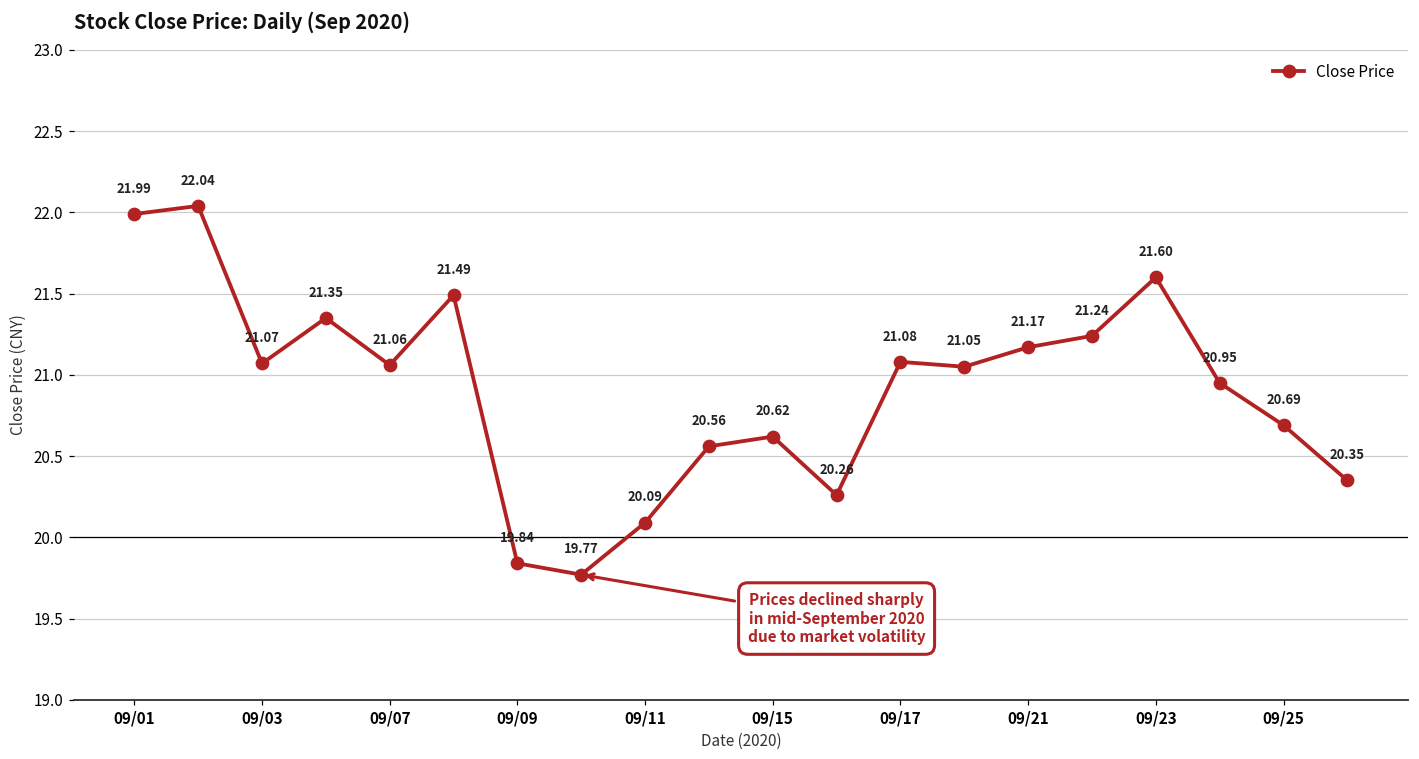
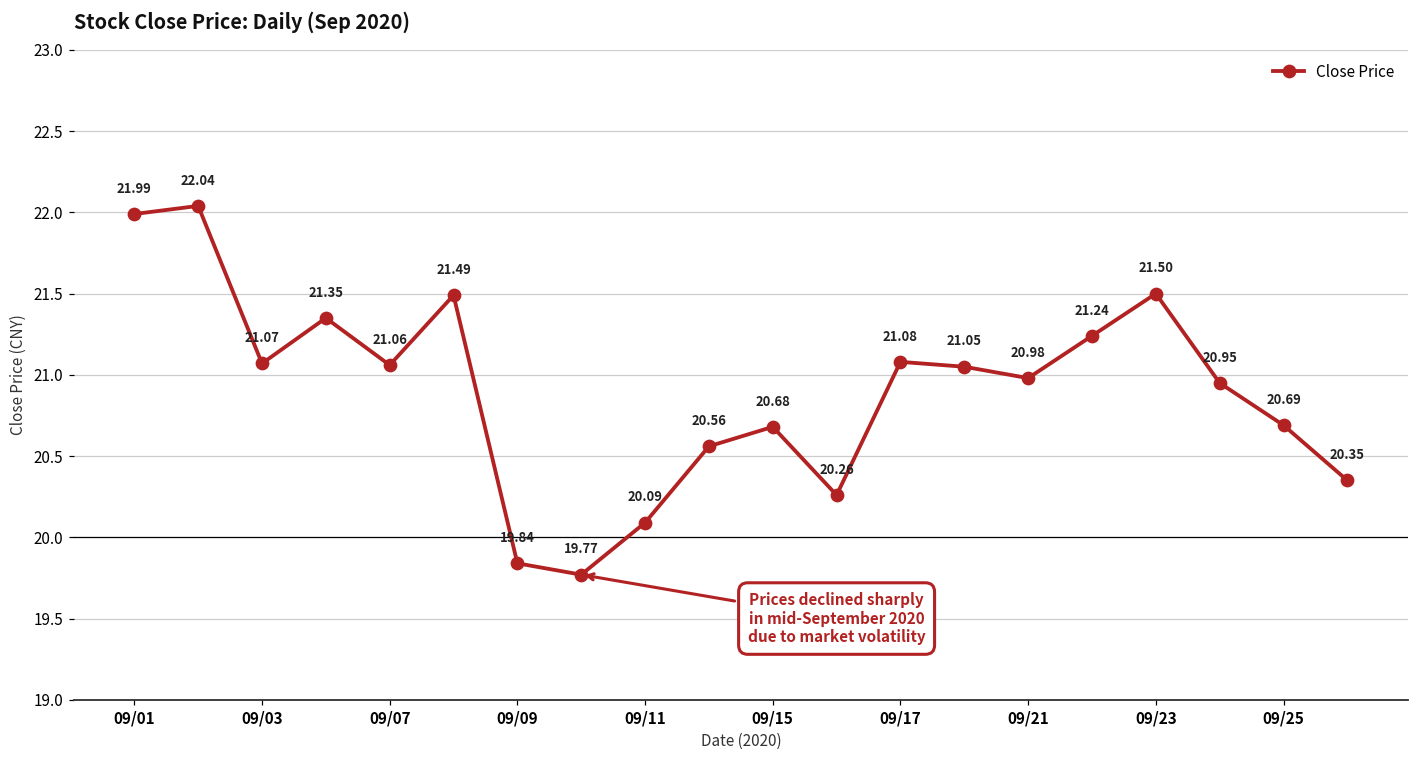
09/15: 20.62 -> 20.68
09/21: 21.17 -> 20.98
09/23: 21.60 -> 21.50
